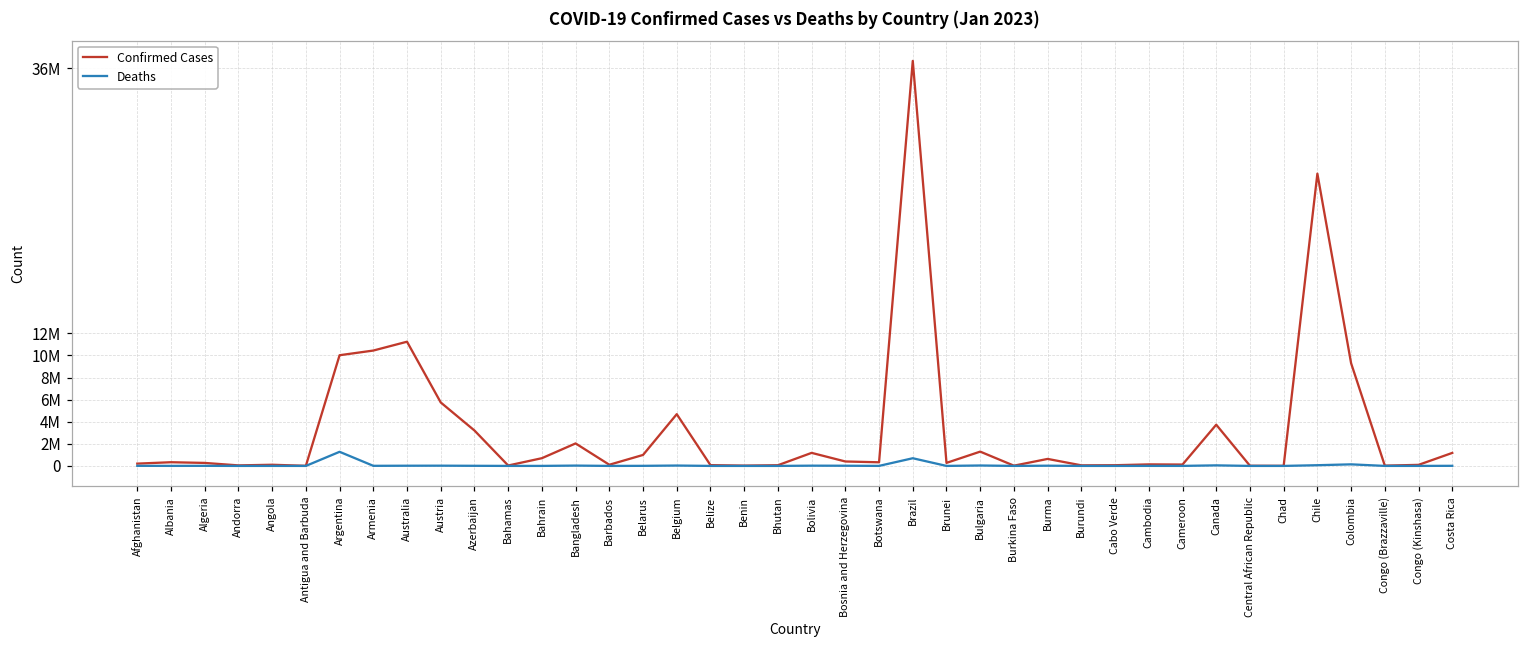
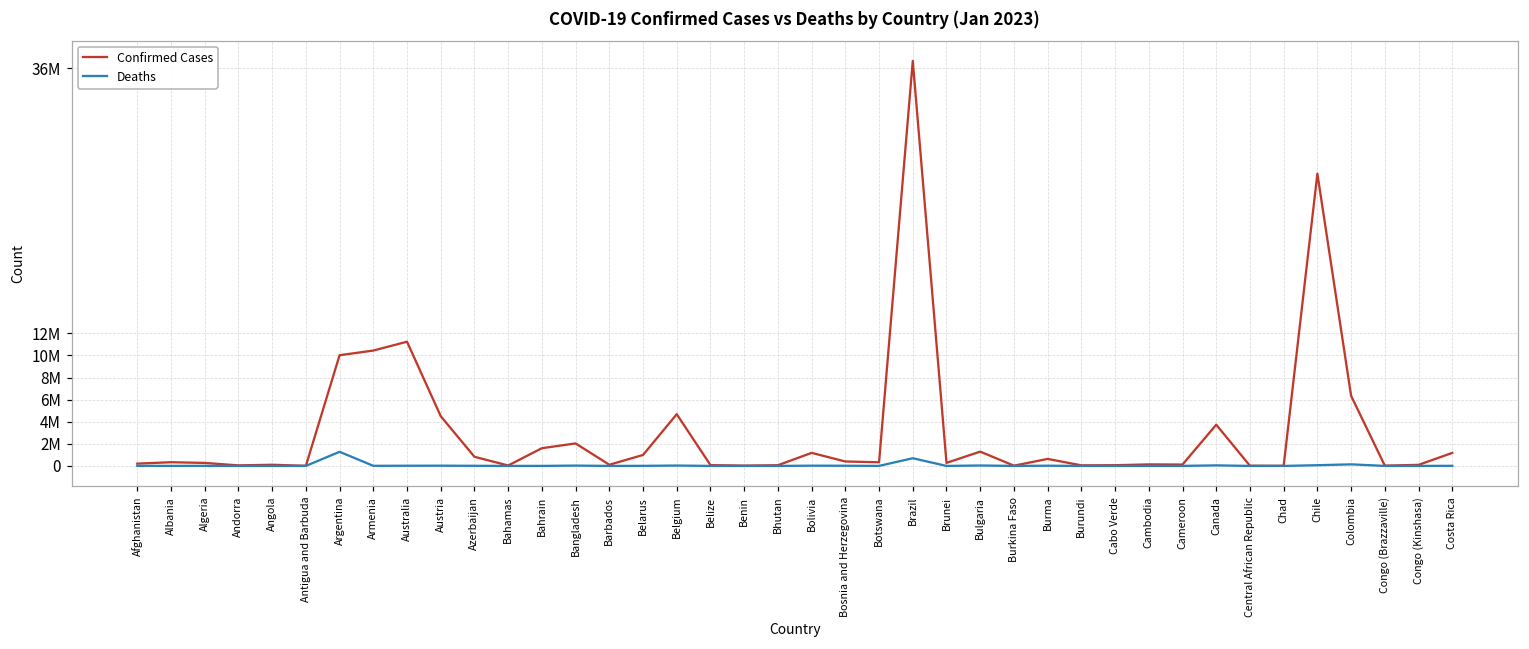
Confirmed Cases, Austria: 5700000 -> 4500000
Confirmed Cases, Azerbaijan: 3200000 -> 800000
Confirmed Cases, Bahrain: 700000 -> 1600000
Confirmed Cases, Colombia: 9300000 -> 6300000
